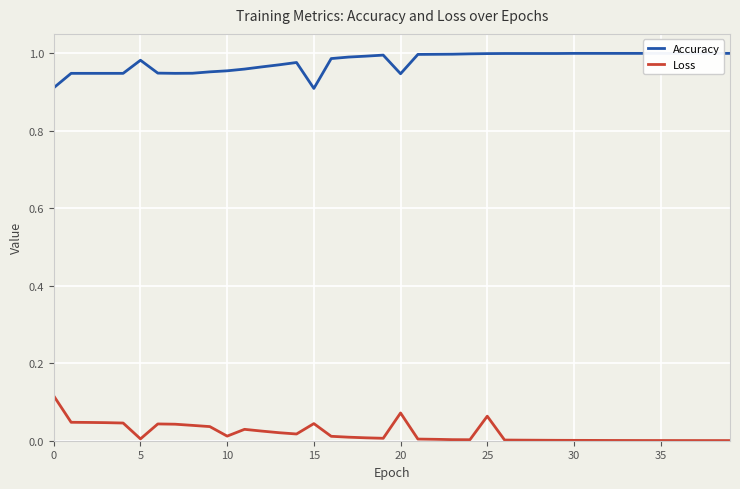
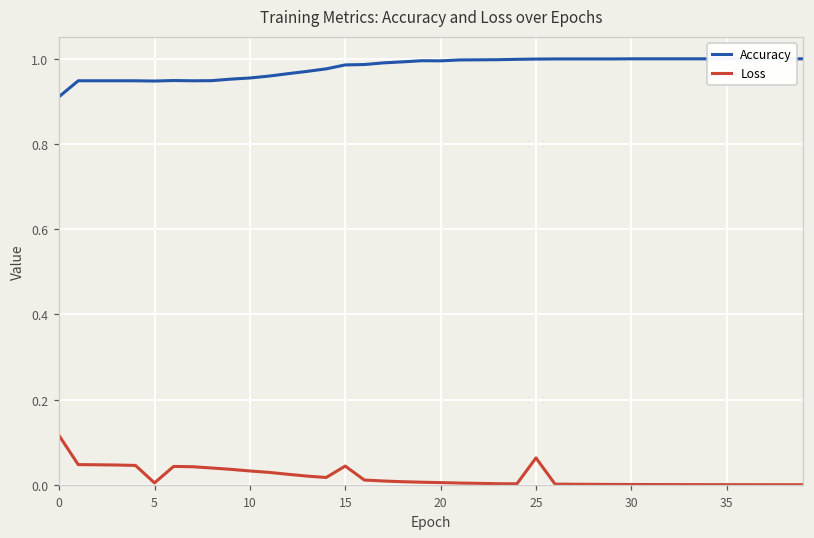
Accuracy, 5: 0.98 -> 0.95
Loss, 10: 0.01 -> 0.03
Accuracy, 15: 0.91 -> 0.99
Accuracy, 20: 0.95 -> 0.99
Loss, 20: 0.07 -> 0.01
